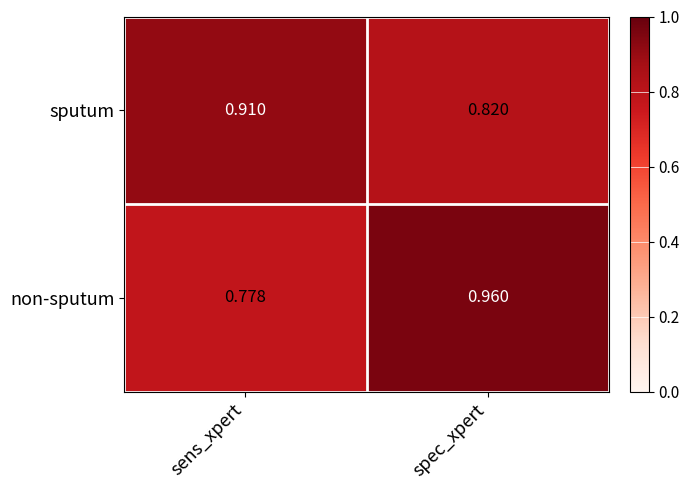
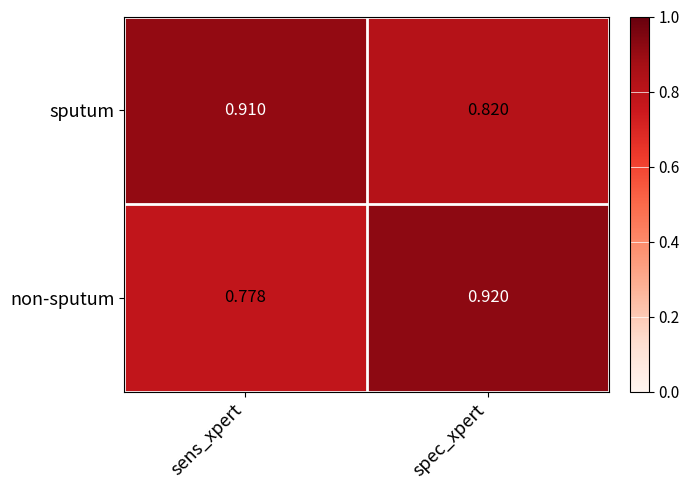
non-sputum, spec_xpert: 0.960 -> 0.920
